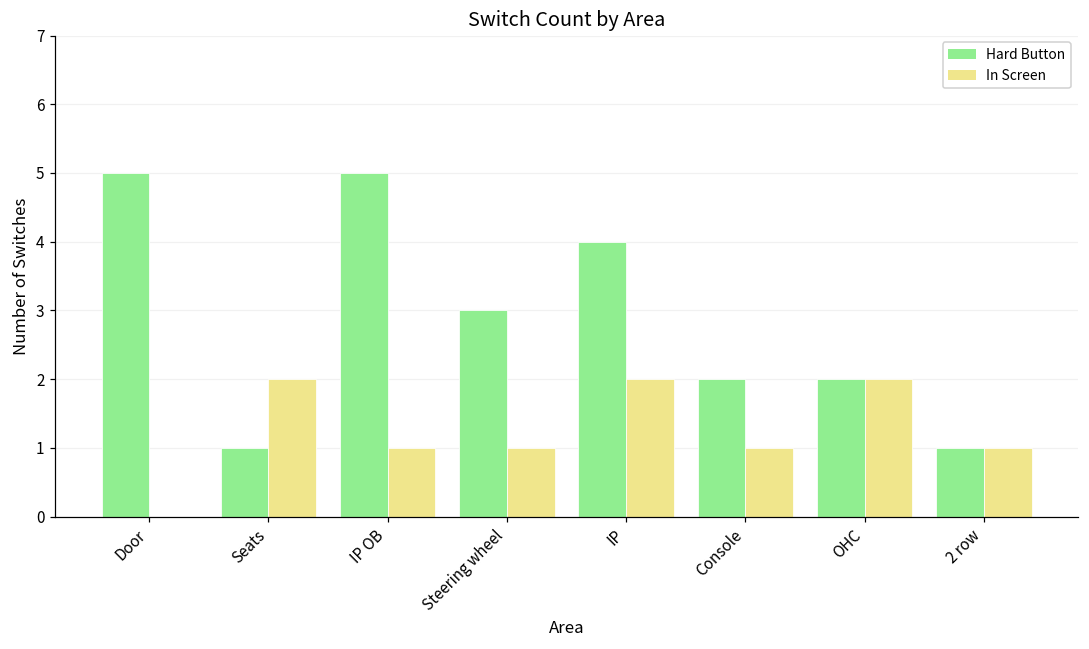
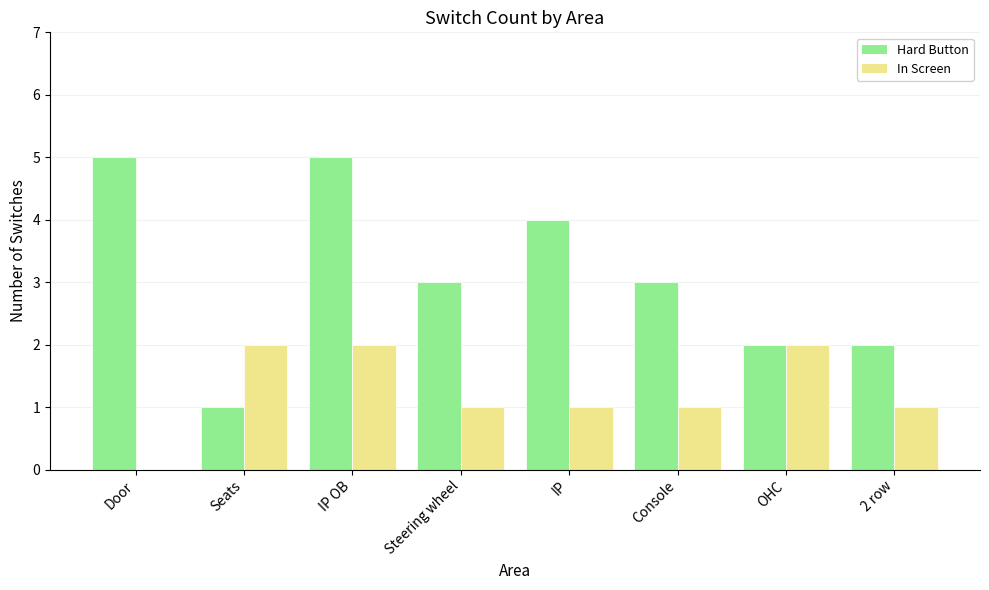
In Screen, IP OB: 1 -> 2
In Screen, IP: 2 -> 1
Hard Button, Console: 2 -> 3
Hard Button, 2 row: 1 -> 2
